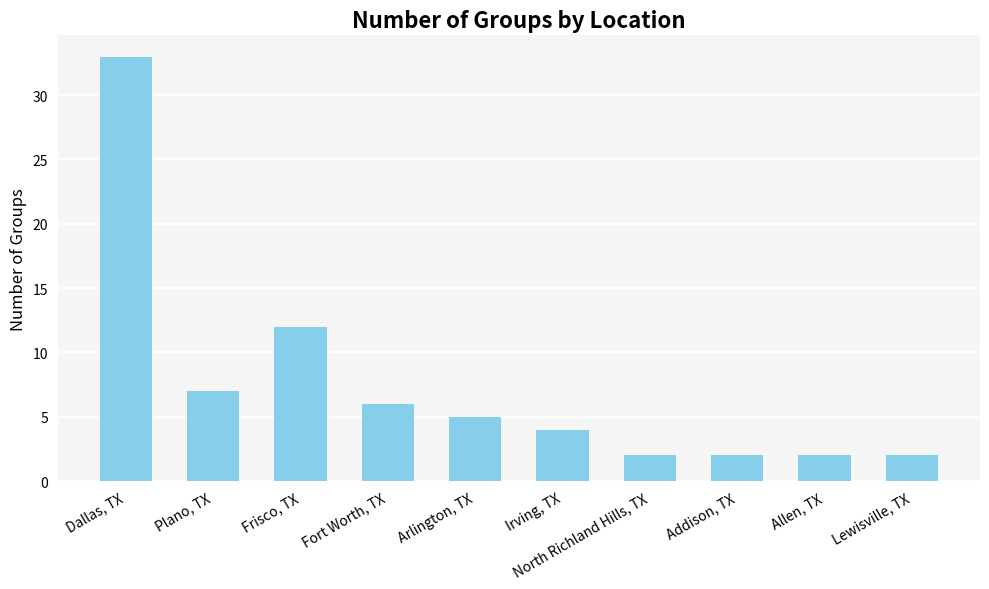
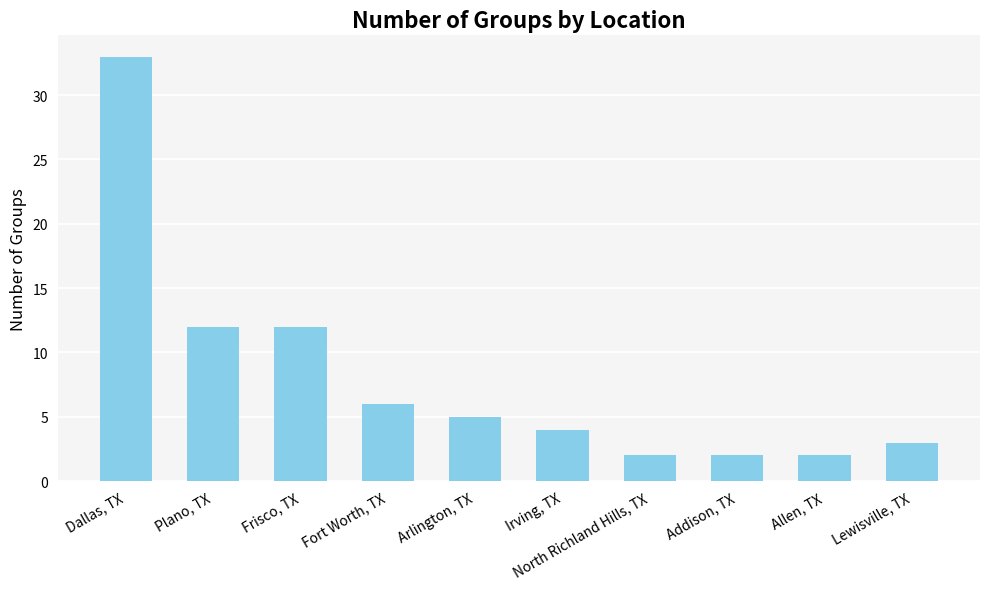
Plano, TX: 7 -> 12
Lewisville, TX: 2 -> 3
